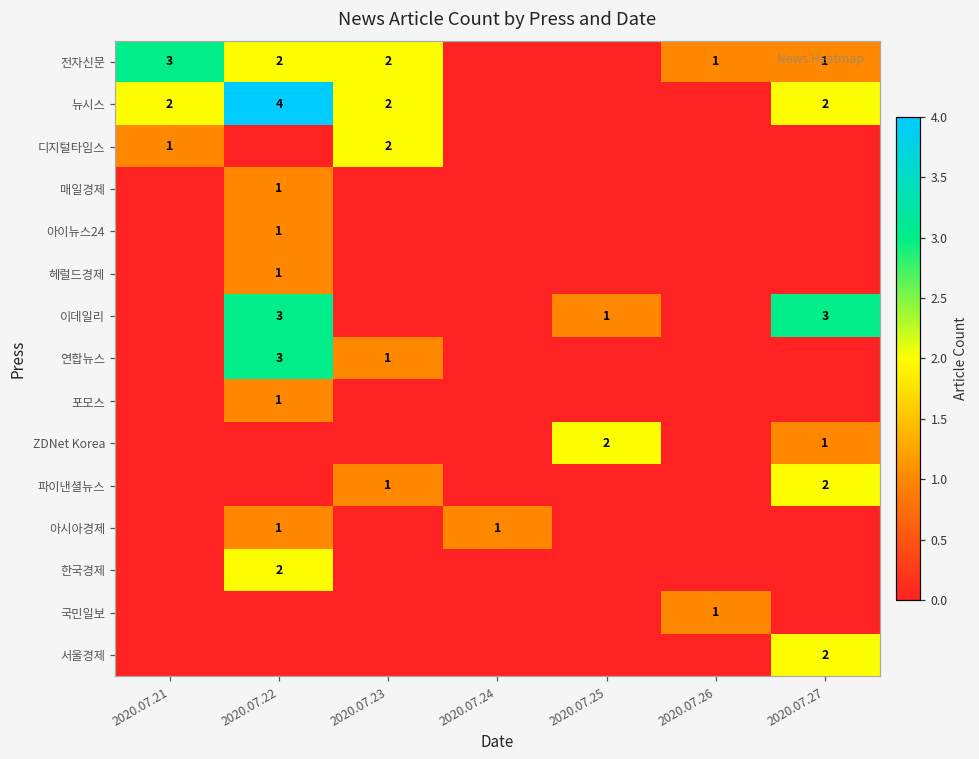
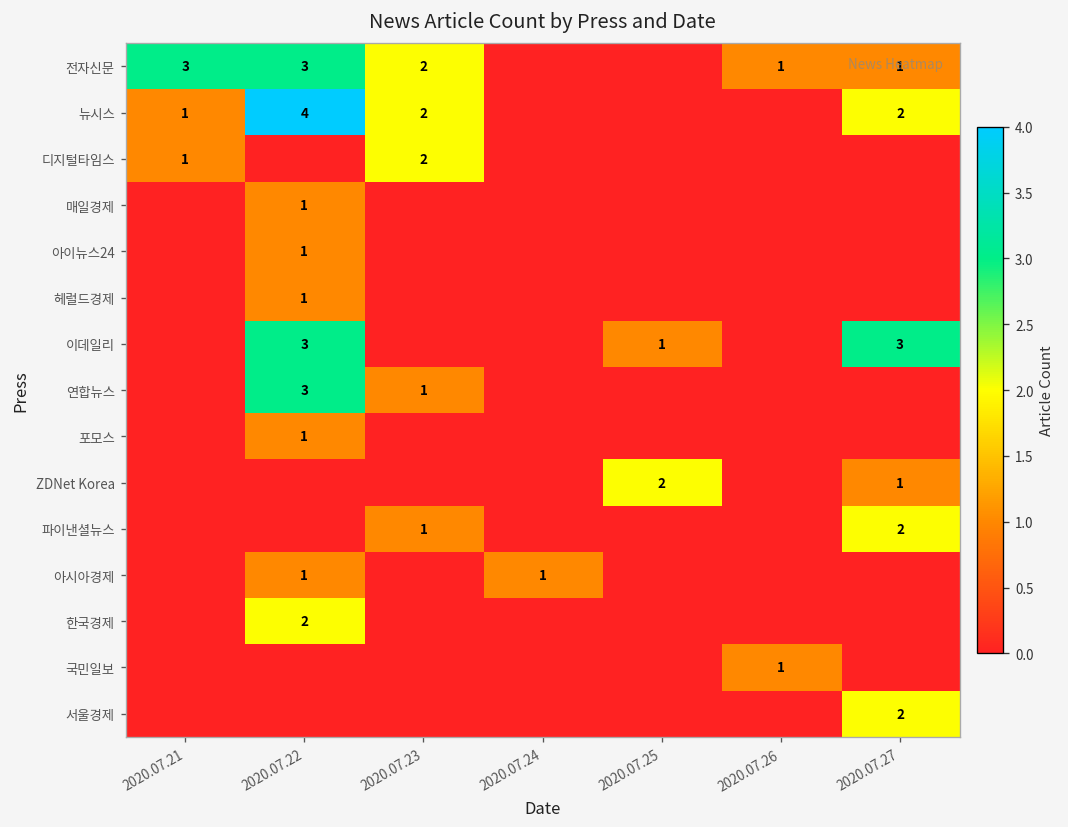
전자신문, 2020.07.22: 2 -> 3
뉴시스, 2020.07.21: 2 -> 1
